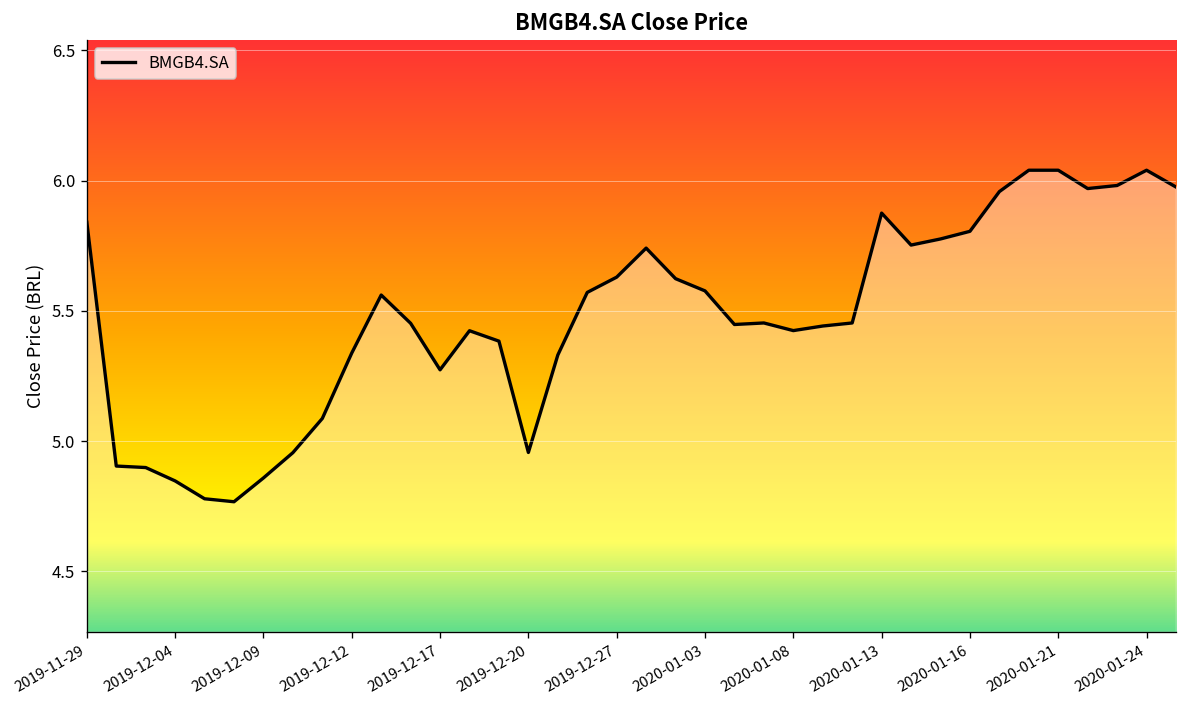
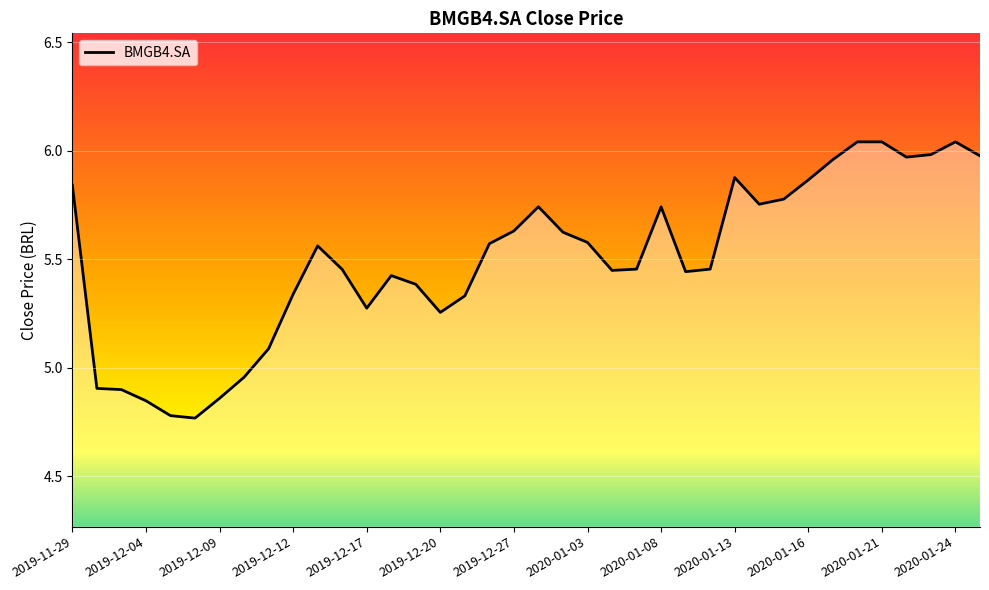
2019-12-20: 4.96 -> 5.25
2020-01-08: 5.42 -> 5.74
2020-01-16: 5.81 -> 5.86
